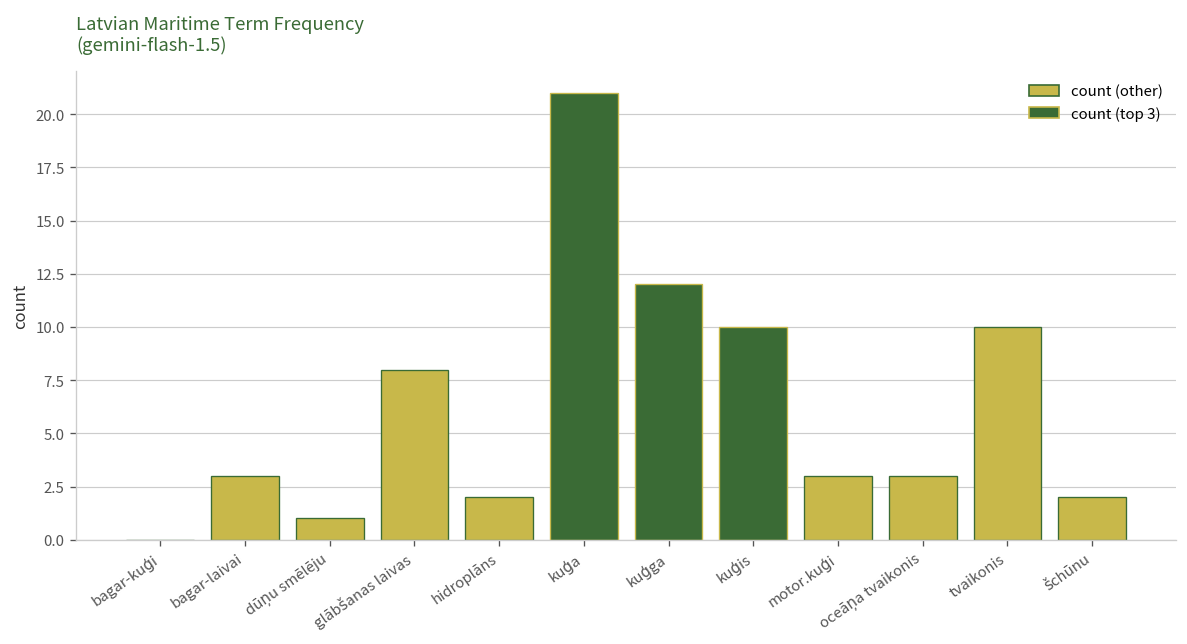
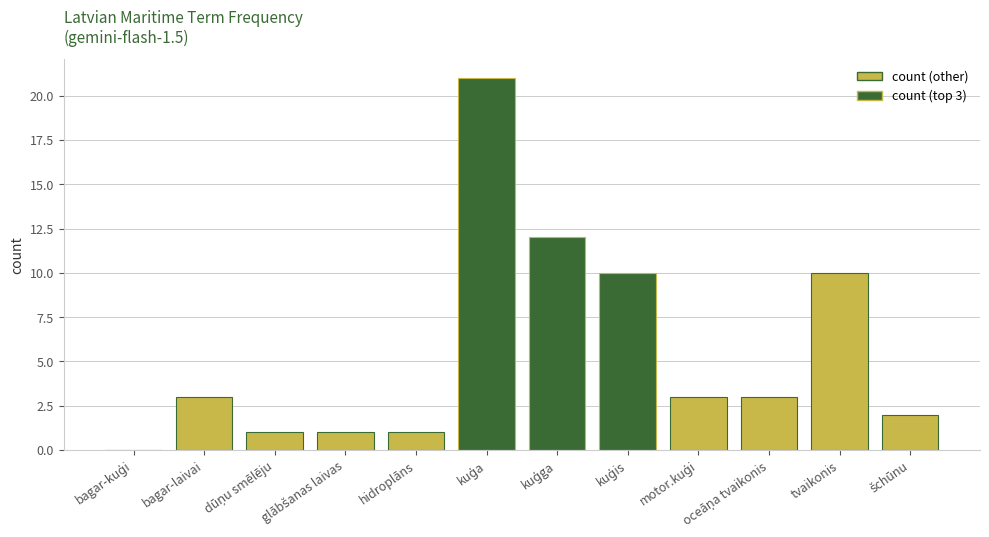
glābšanas laivas: 8 -> 1
hidroplāns: 2 -> 1
